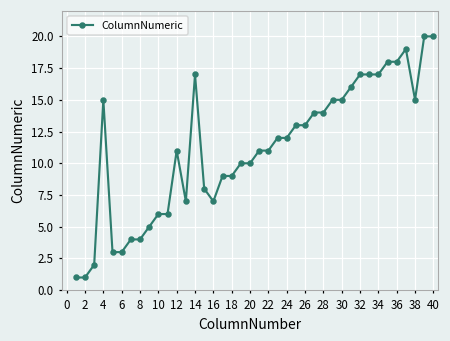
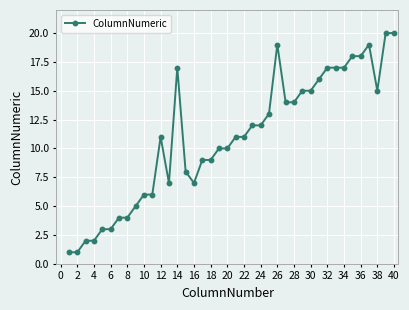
4: 15 -> 2
26: 13 -> 19
